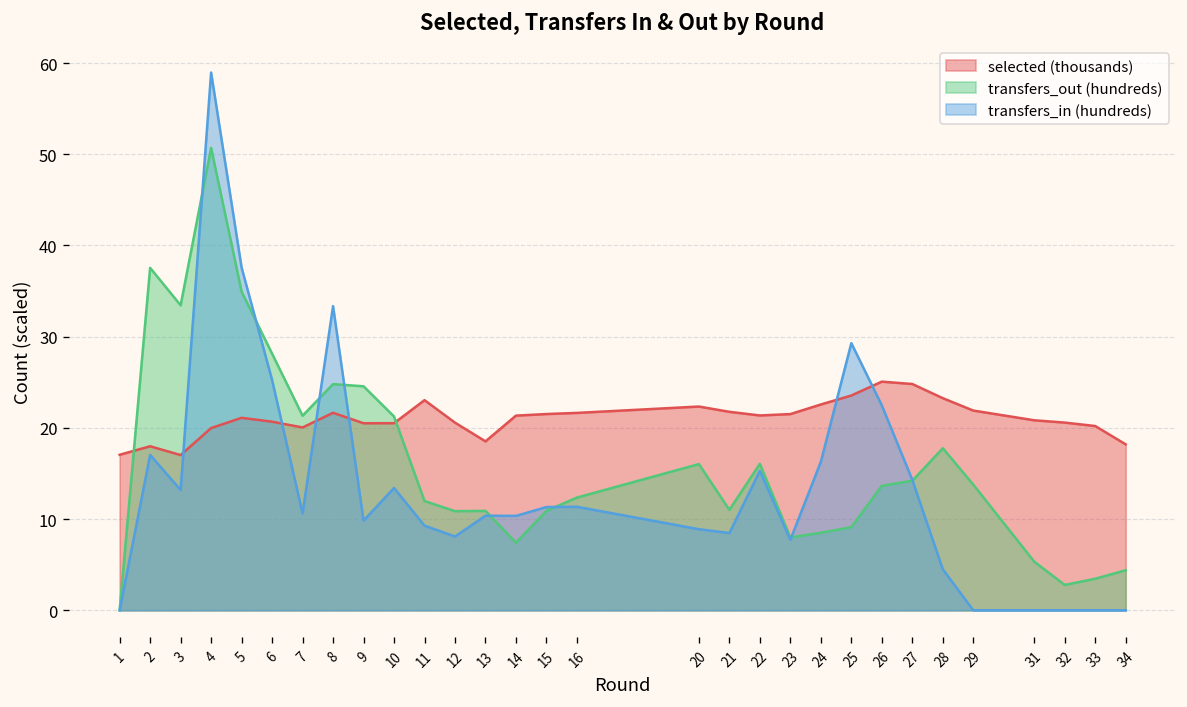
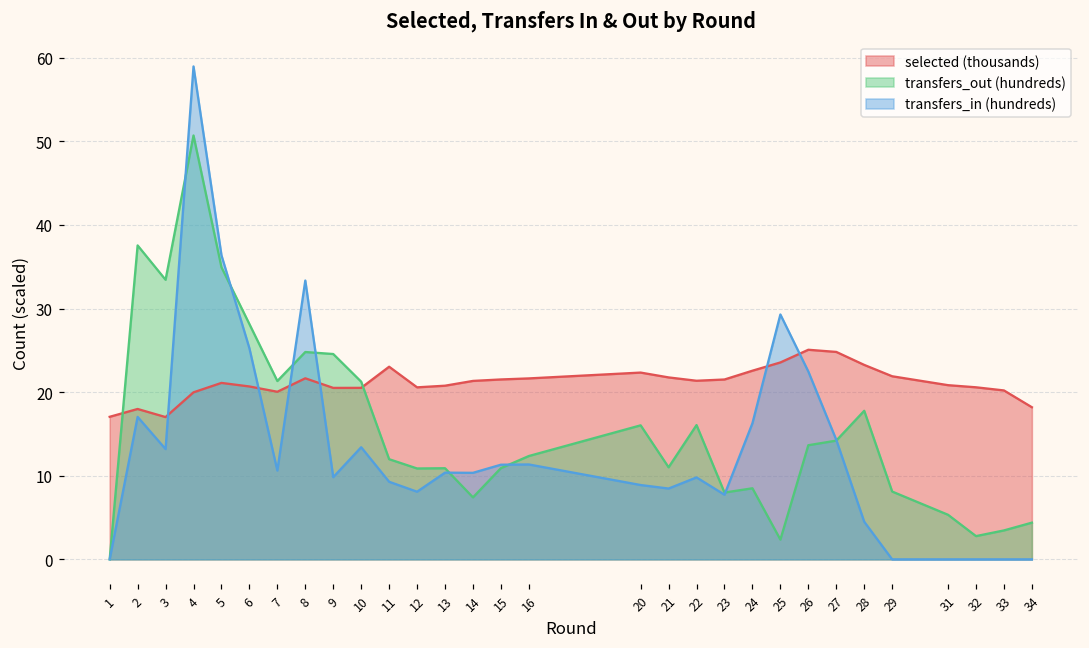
transfers_in (hundreds), 5: 38 -> 36
selected (thousands), 13: 19 -> 21
transfers_in (hundreds), 22: 15 -> 10
transfers_out (hundreds), 25: 9 -> 2
transfers_out (hundreds), 29: 14 -> 8
